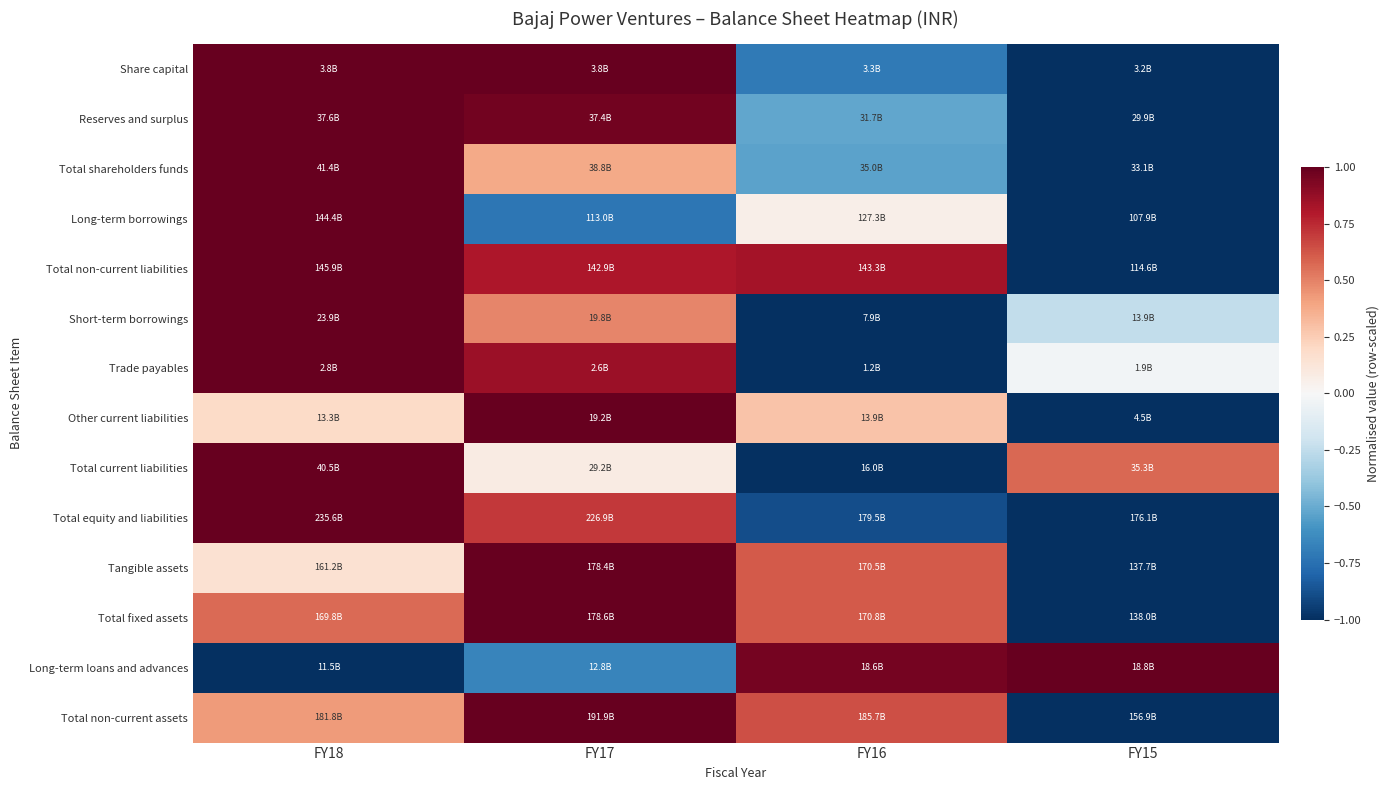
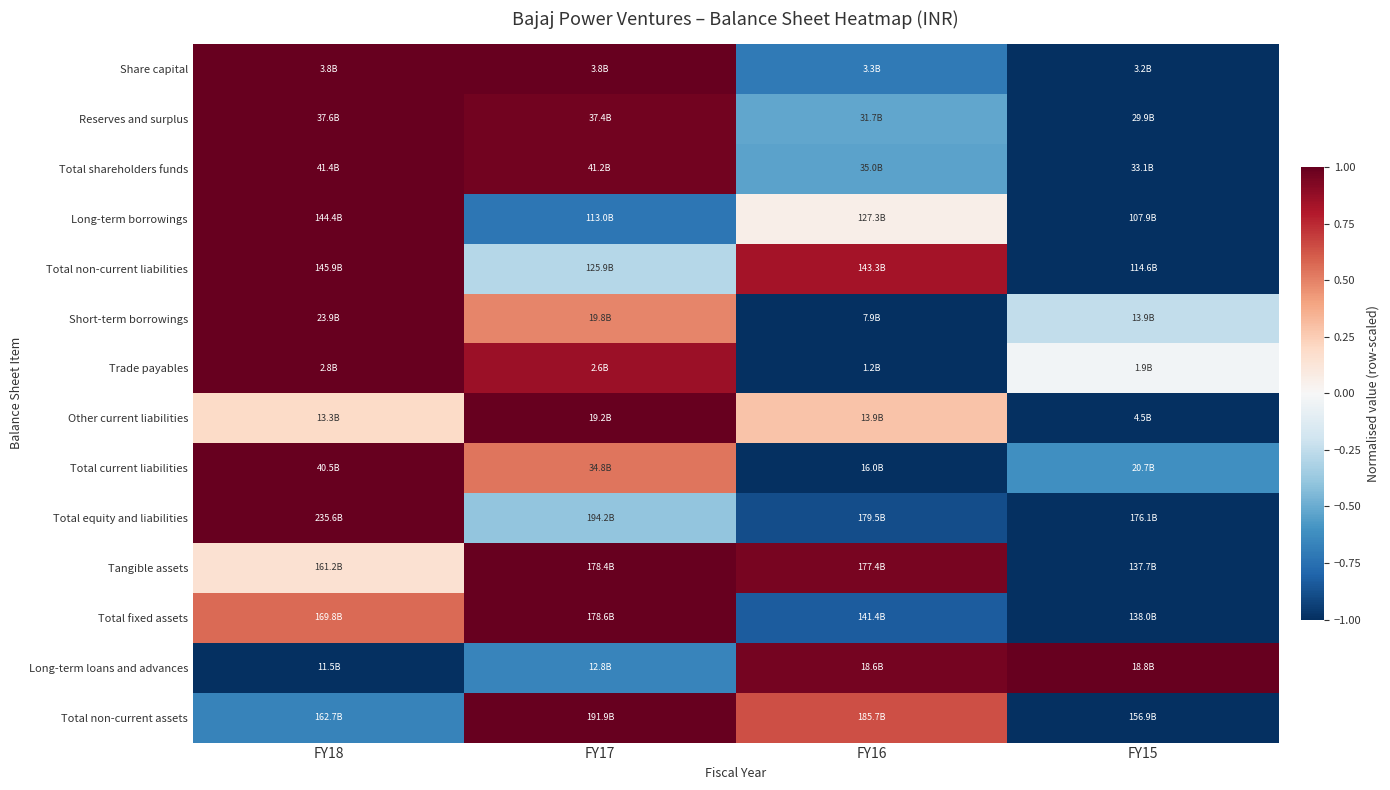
Total shareholders funds, FY17: 38.8B -> 41.2B
Total non-current liabilities, FY17: 142.9B -> 125.9B
Total current liabilities, FY17: 29.2B -> 34.8B
Total current liabilities, FY15: 35.3B -> 20.7B
Total equity and liabilities, FY17: 226.9B -> 194.2B
Tangible assets, FY16: 170.5B -> 177.4B
Total fixed assets, FY16: 170.8B -> 141.4B
Total non-current assets, FY18: 181.8B -> 162.7B
